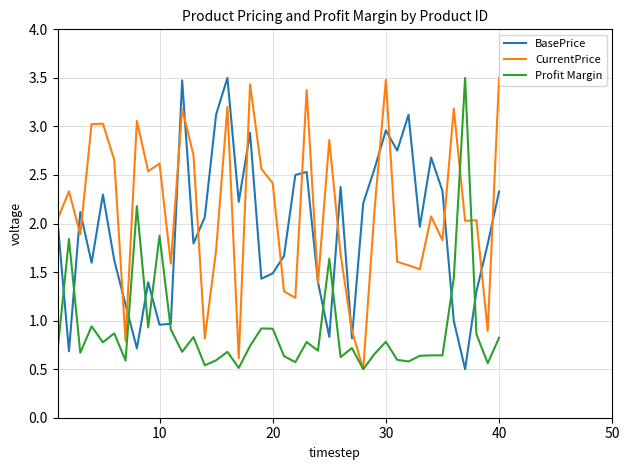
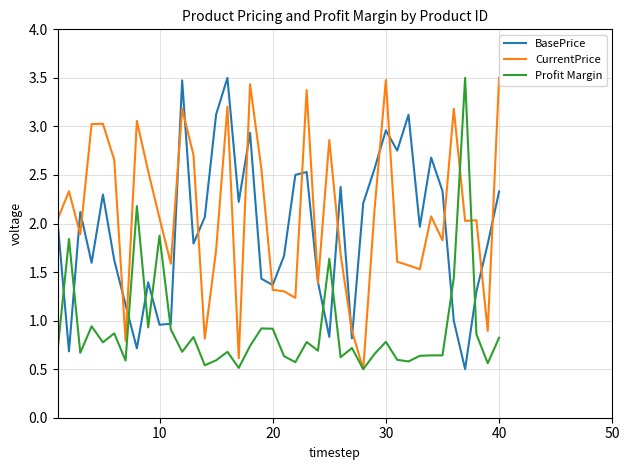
CurrentPrice, 10: 2.6 -> 2.1
BasePrice, 20: 1.5 -> 1.4
CurrentPrice, 20: 2.4 -> 1.3
